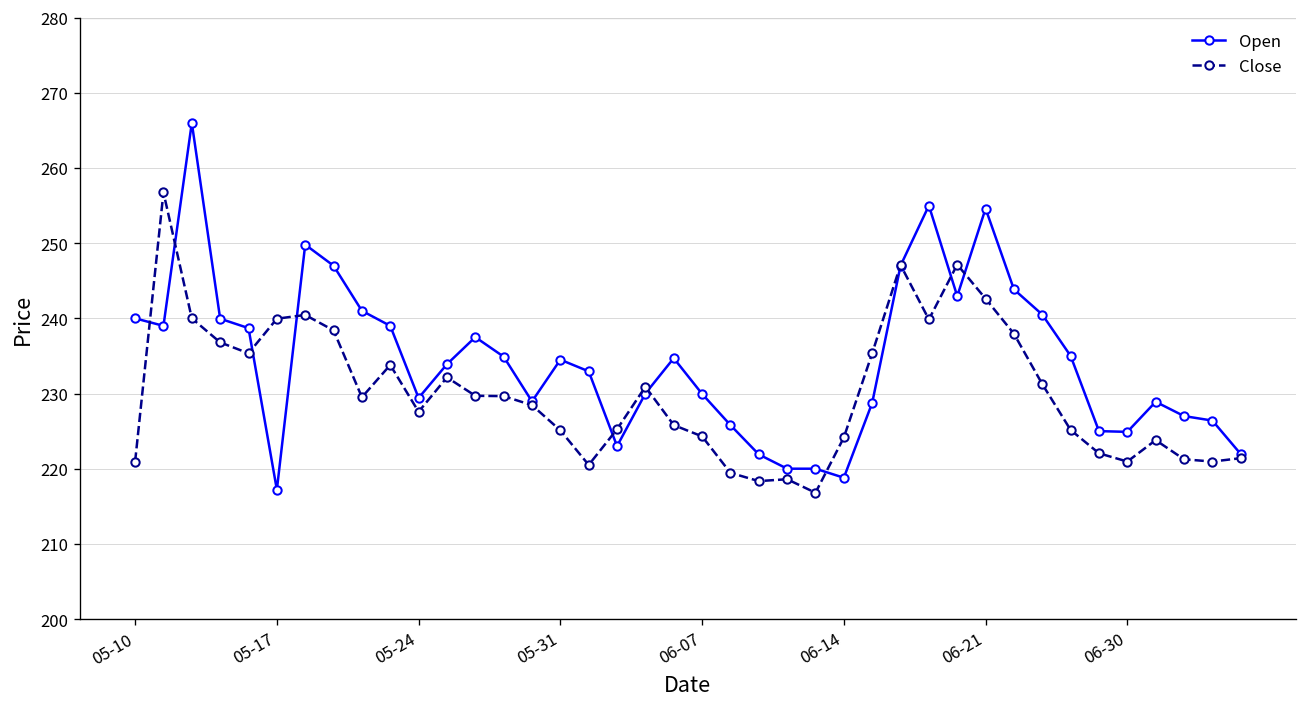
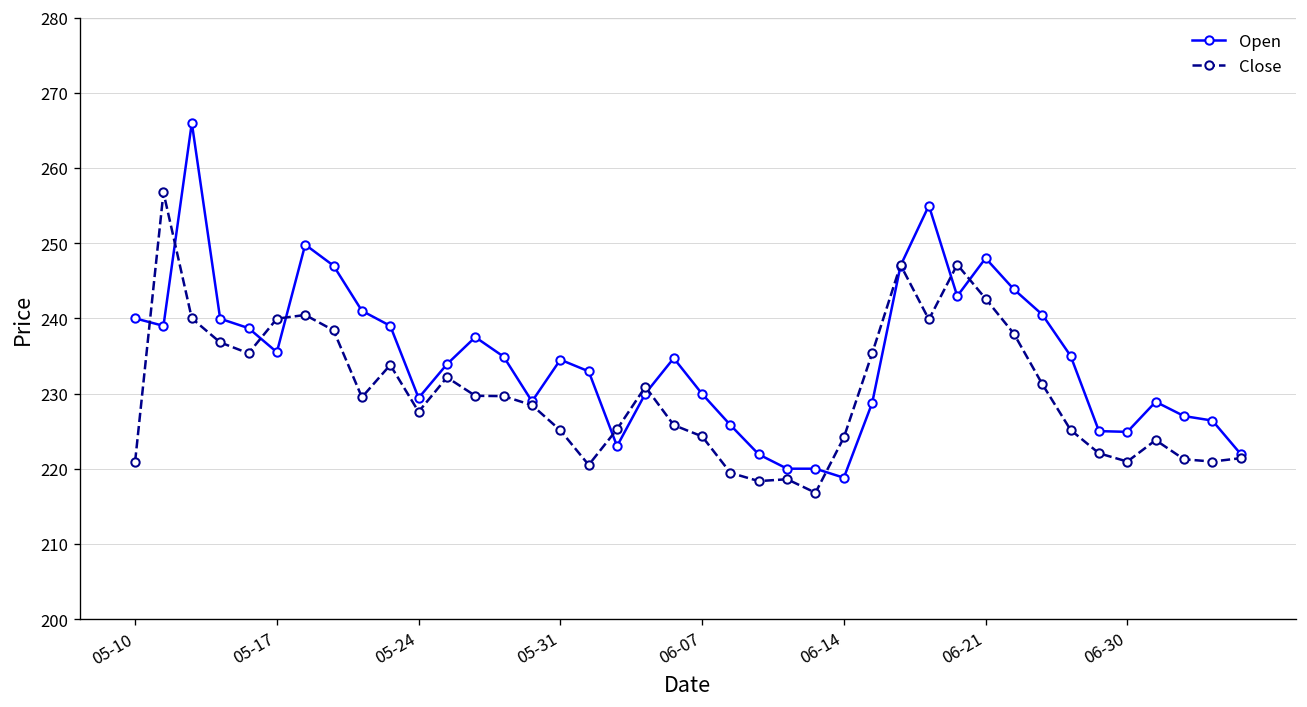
Open, 05-17: 217 -> 236
Open, 06-21: 255 -> 248
